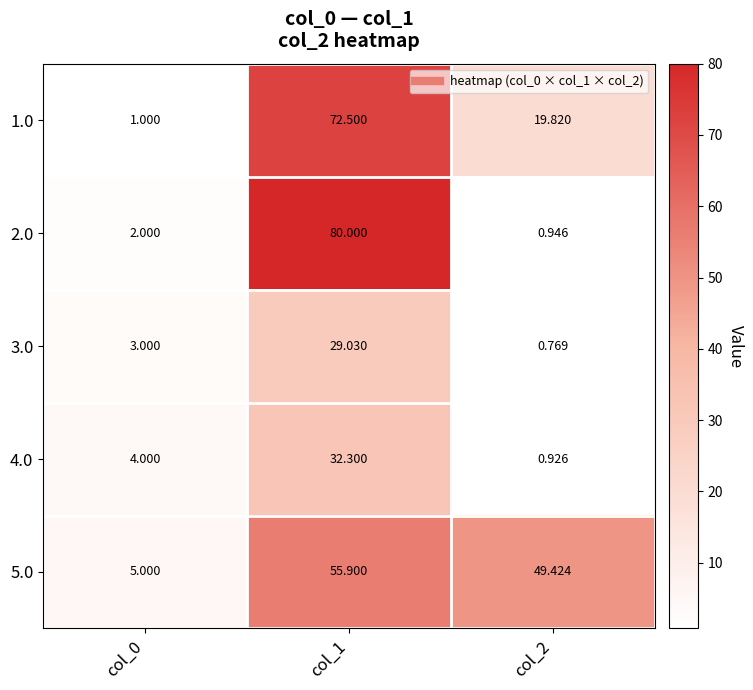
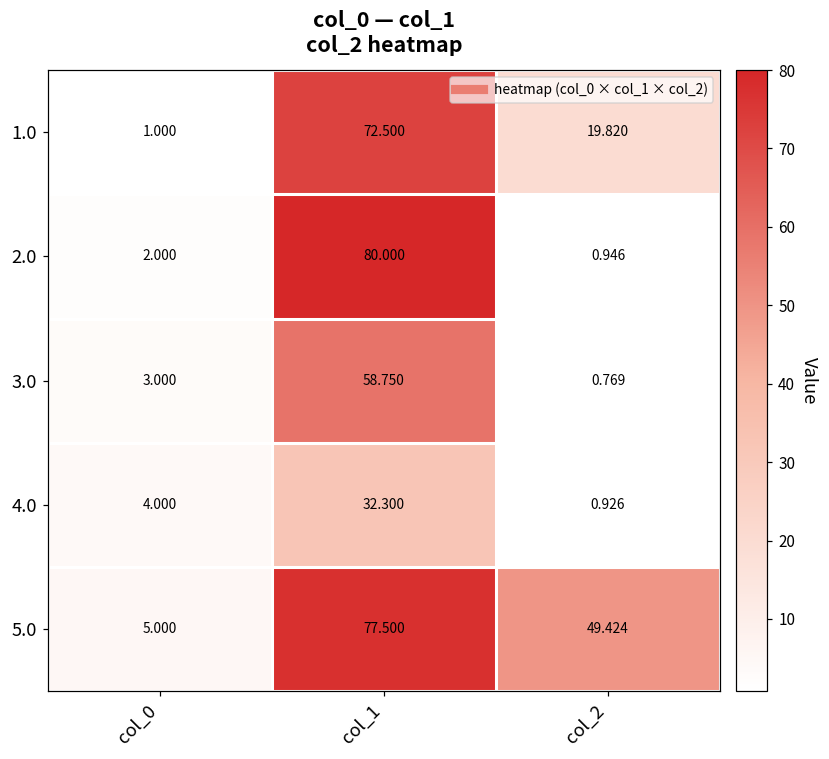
3.0, col_1: 29.030 -> 58.750
5.0, col_1: 55.900 -> 77.500
